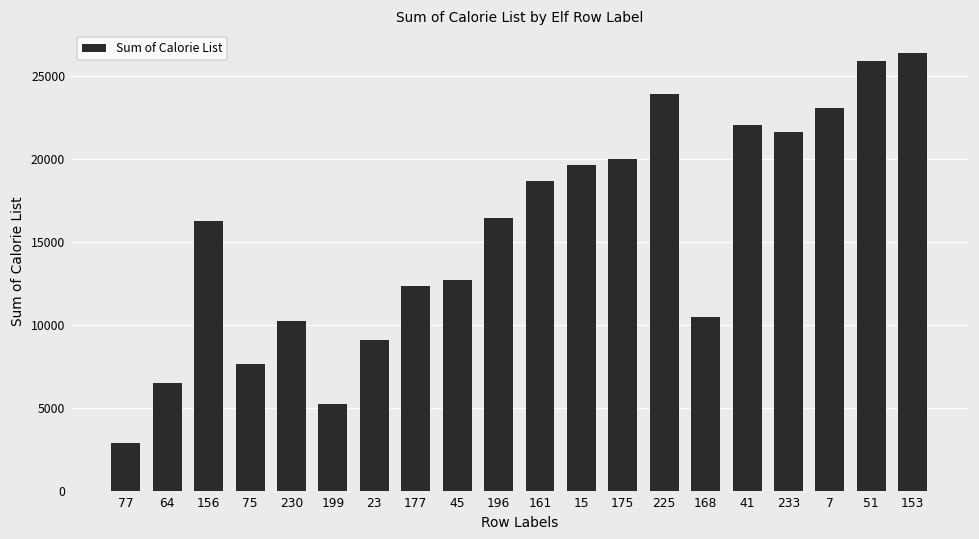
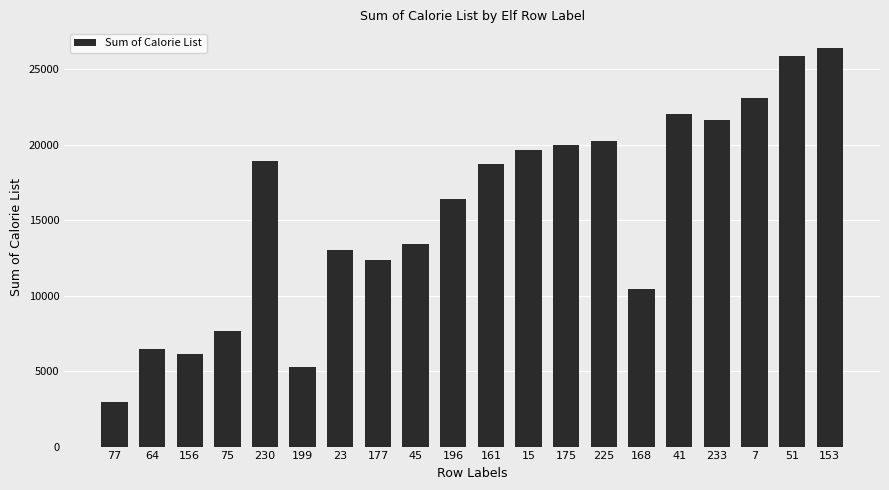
156: 16300 -> 6100
230: 10200 -> 18900
23: 9100 -> 13000
45: 12700 -> 13400
225: 23900 -> 20200
